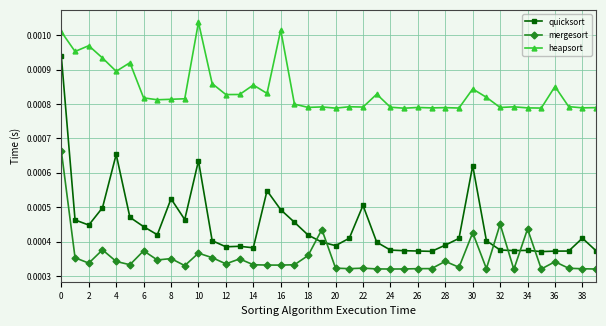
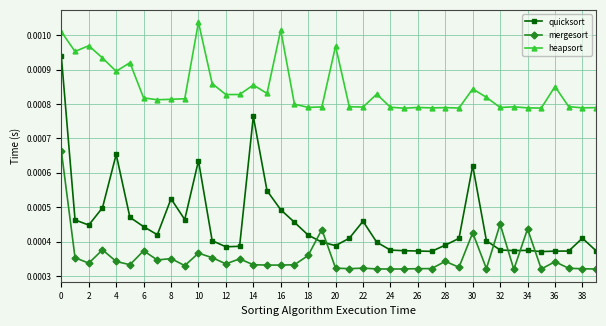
quicksort, 14: 0.00038 -> 0.00076
heapsort, 20: 0.00079 -> 0.00097
quicksort, 22: 0.00051 -> 0.00046
